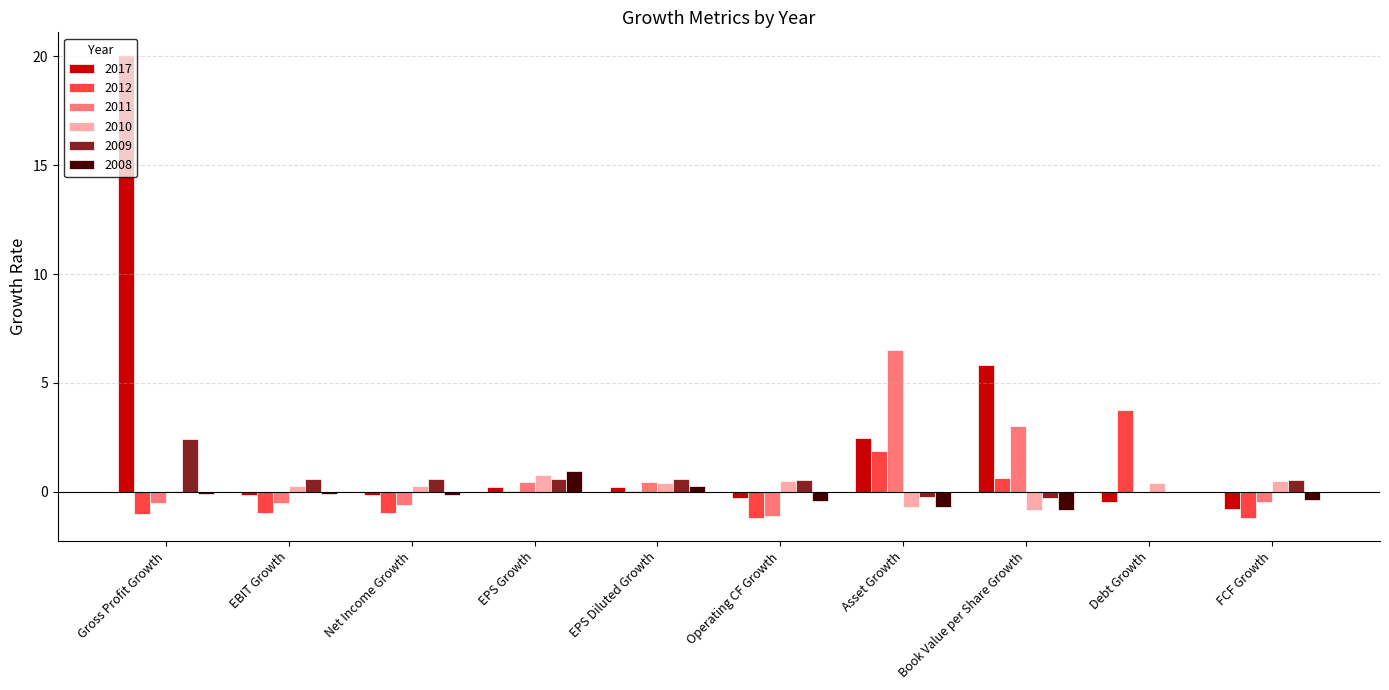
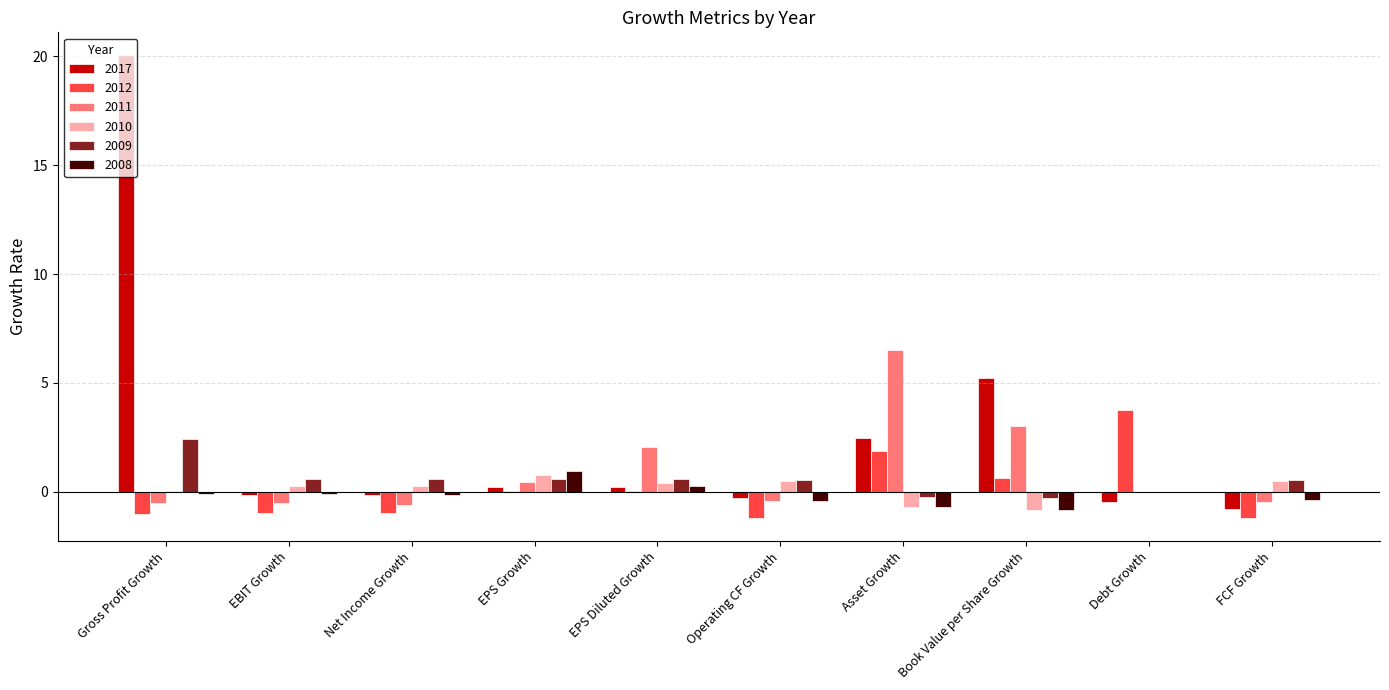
2011, EPS Diluted Growth: 0.5 -> 2.1
2011, Operating CF Growth: -1.1 -> -0.4
2017, Book Value per Share Growth: 5.8 -> 5.2
2010, Debt Growth: 0.4 -> 0.0
